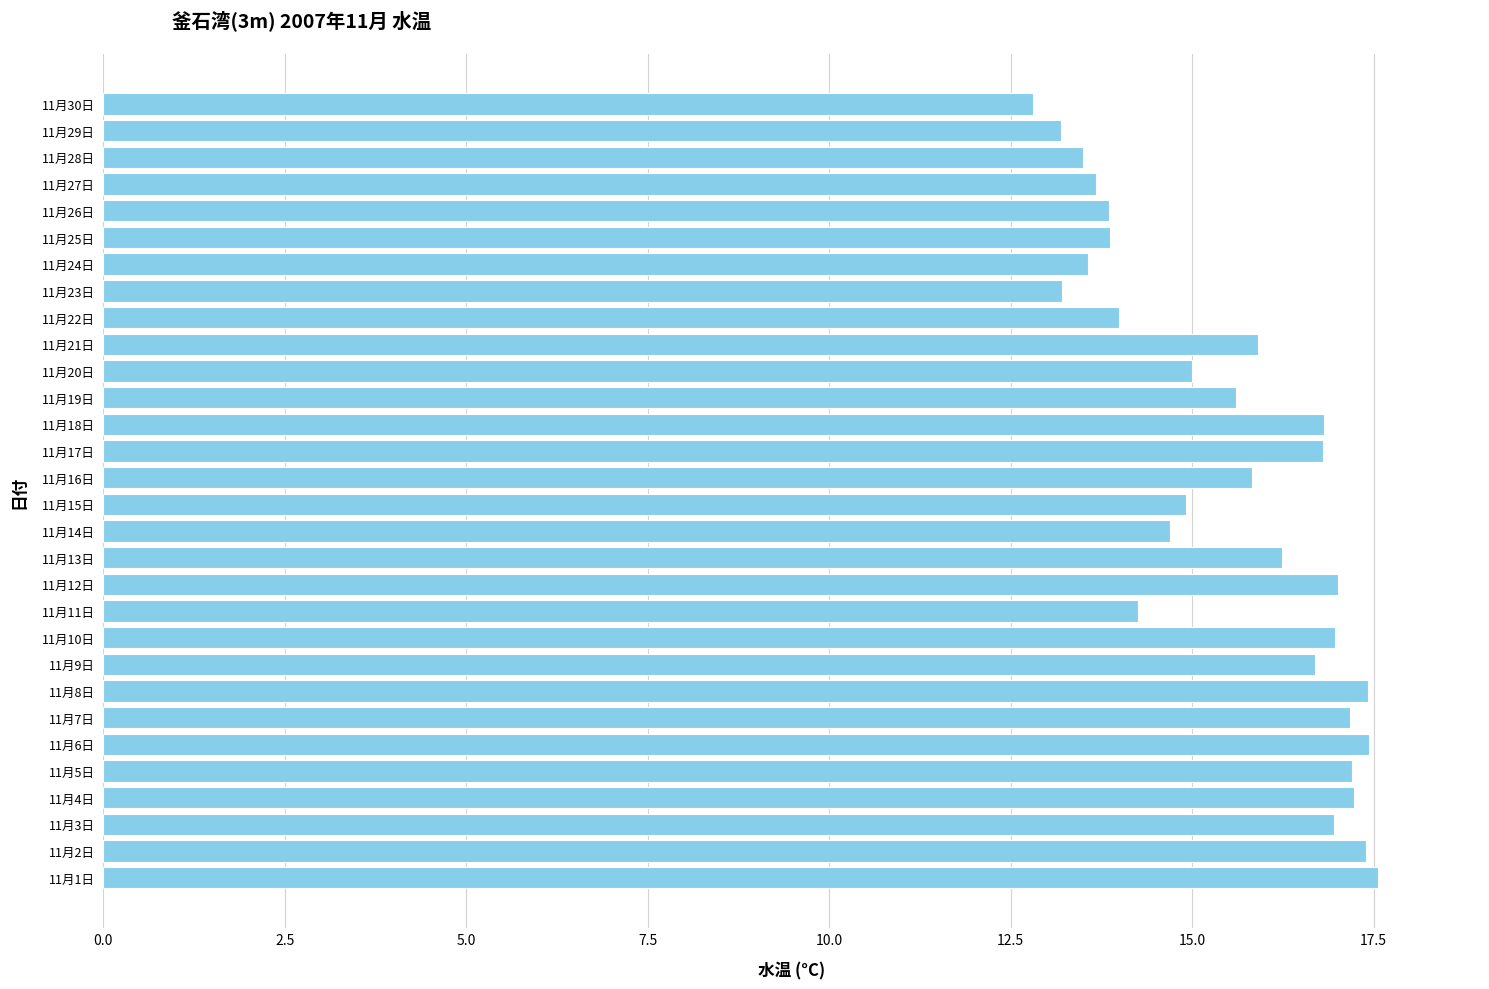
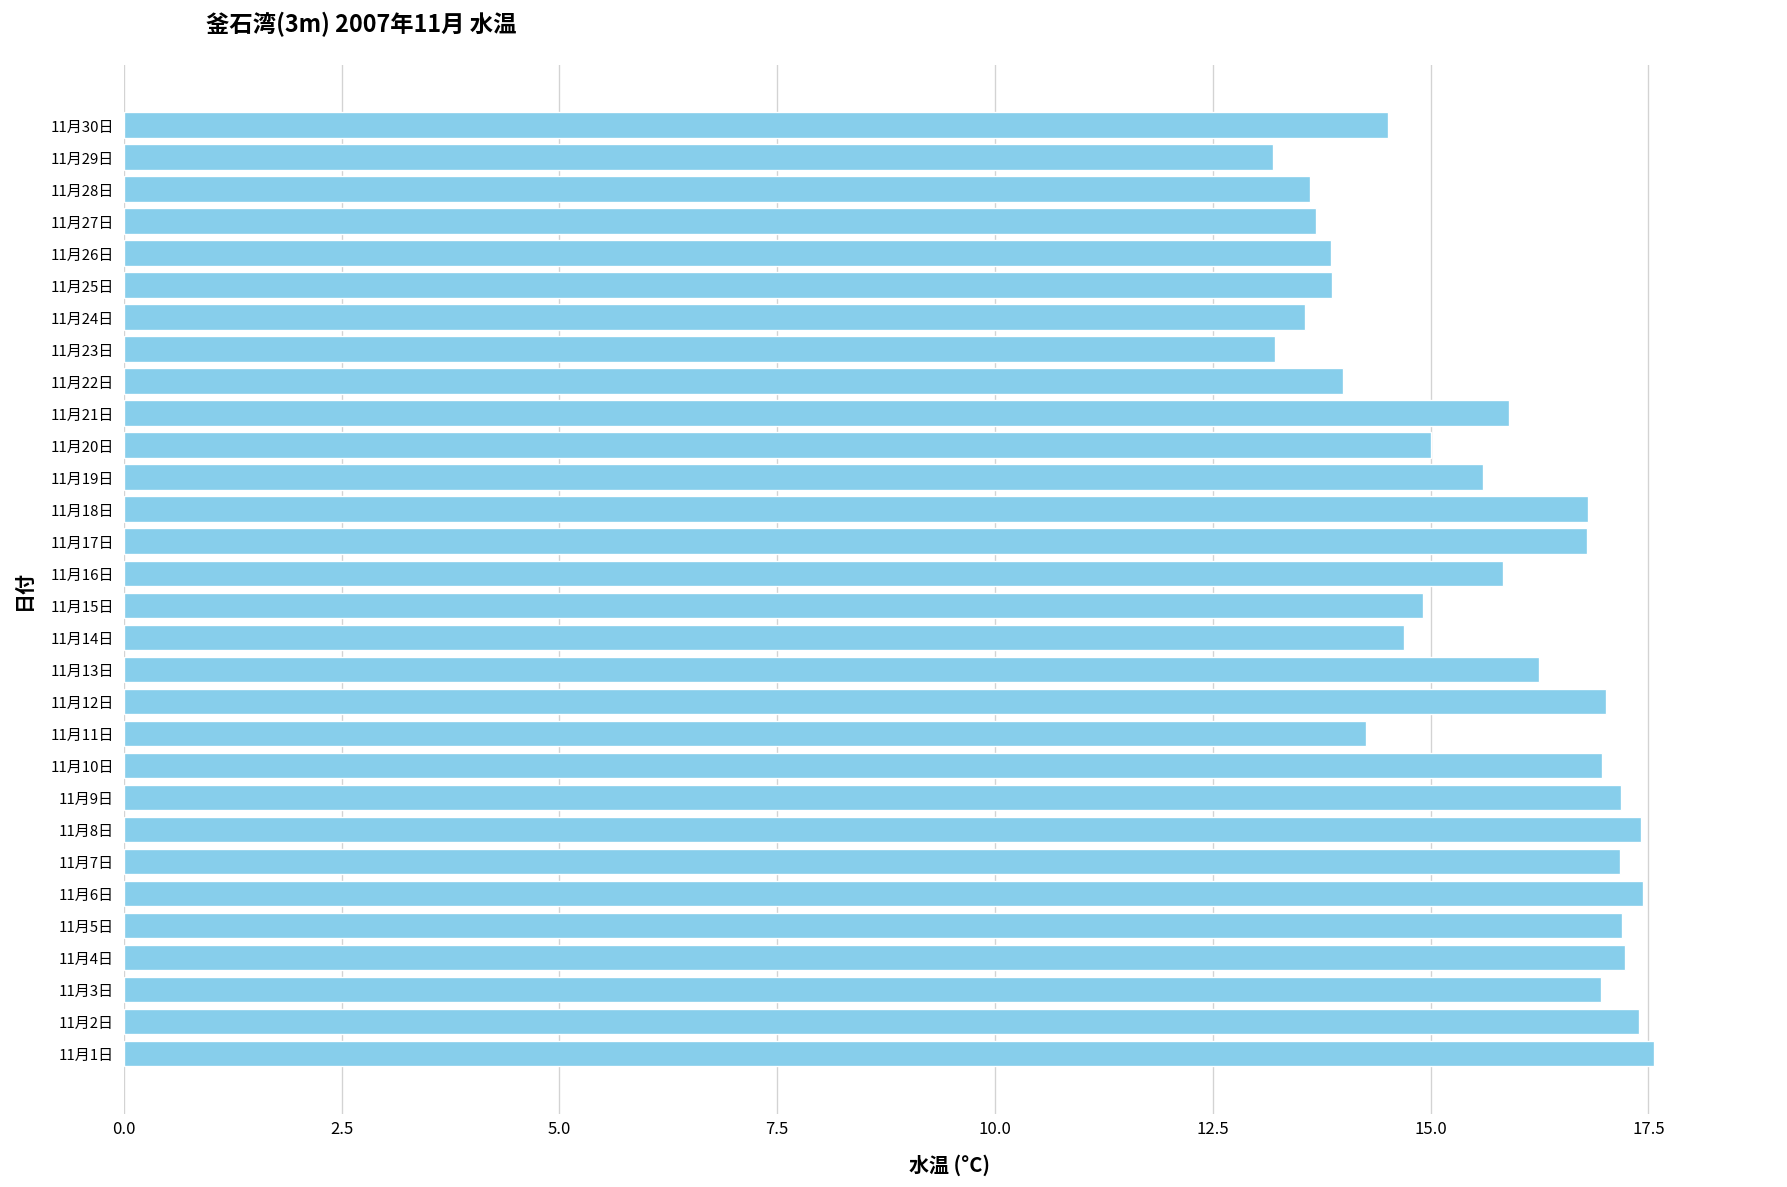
11月30日: 12.8 -> 14.5
11月28日: 13.5 -> 13.6
11月9日: 16.7 -> 17.2
